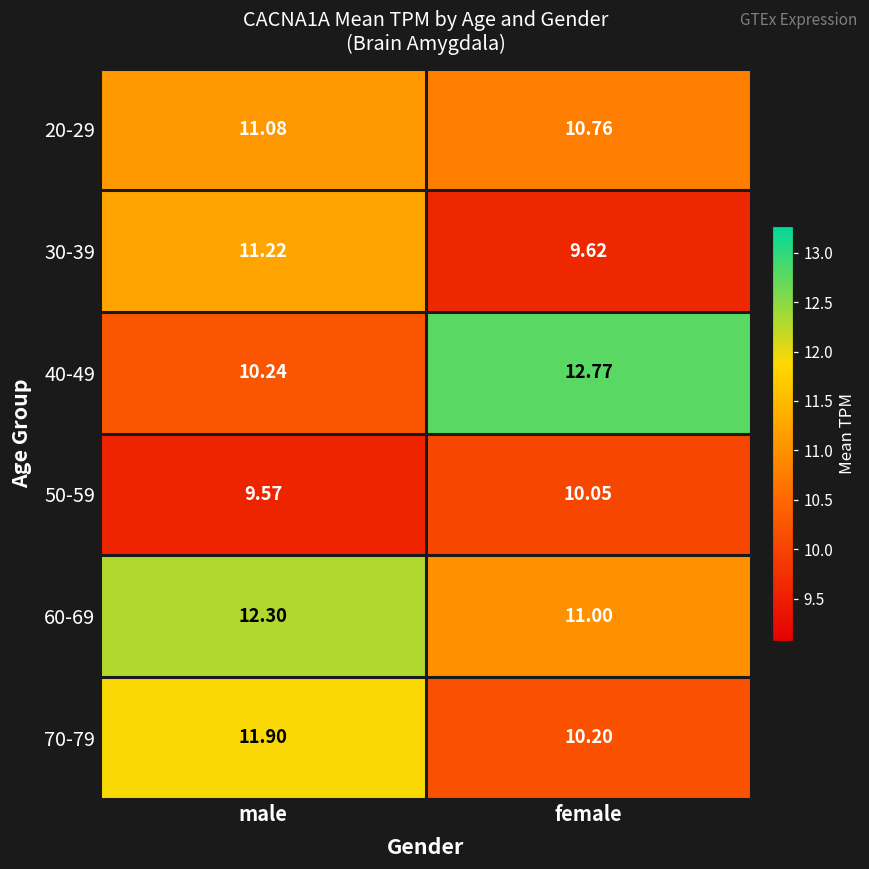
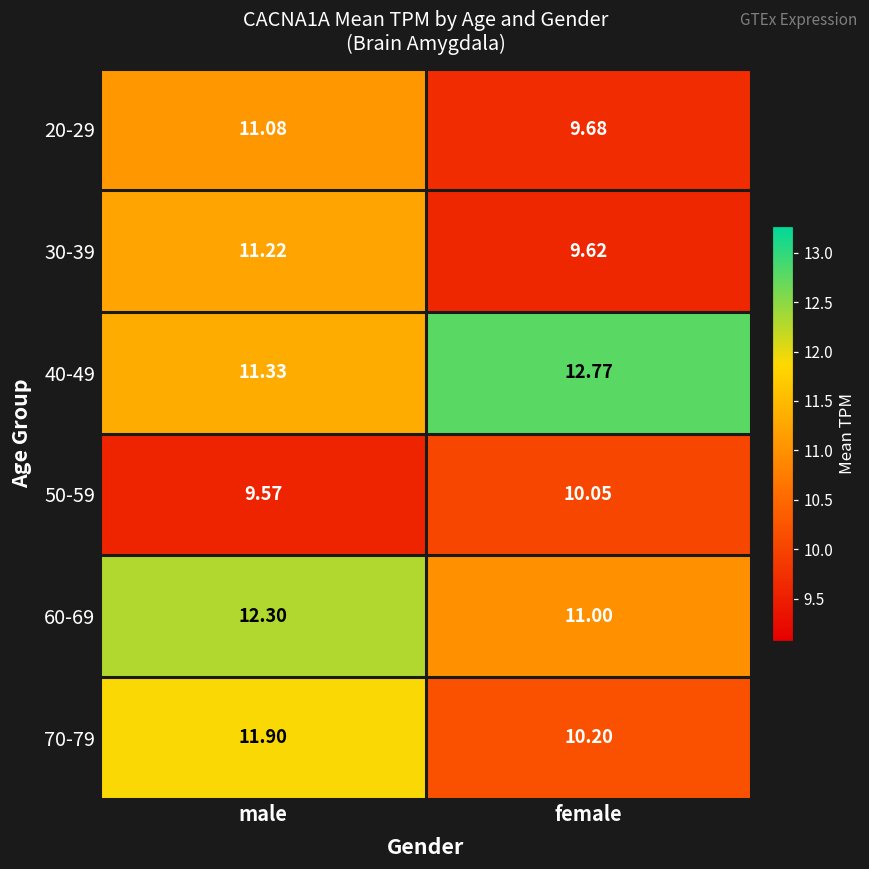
20-29, female: 10.76 -> 9.68
40-49, male: 10.24 -> 11.33
